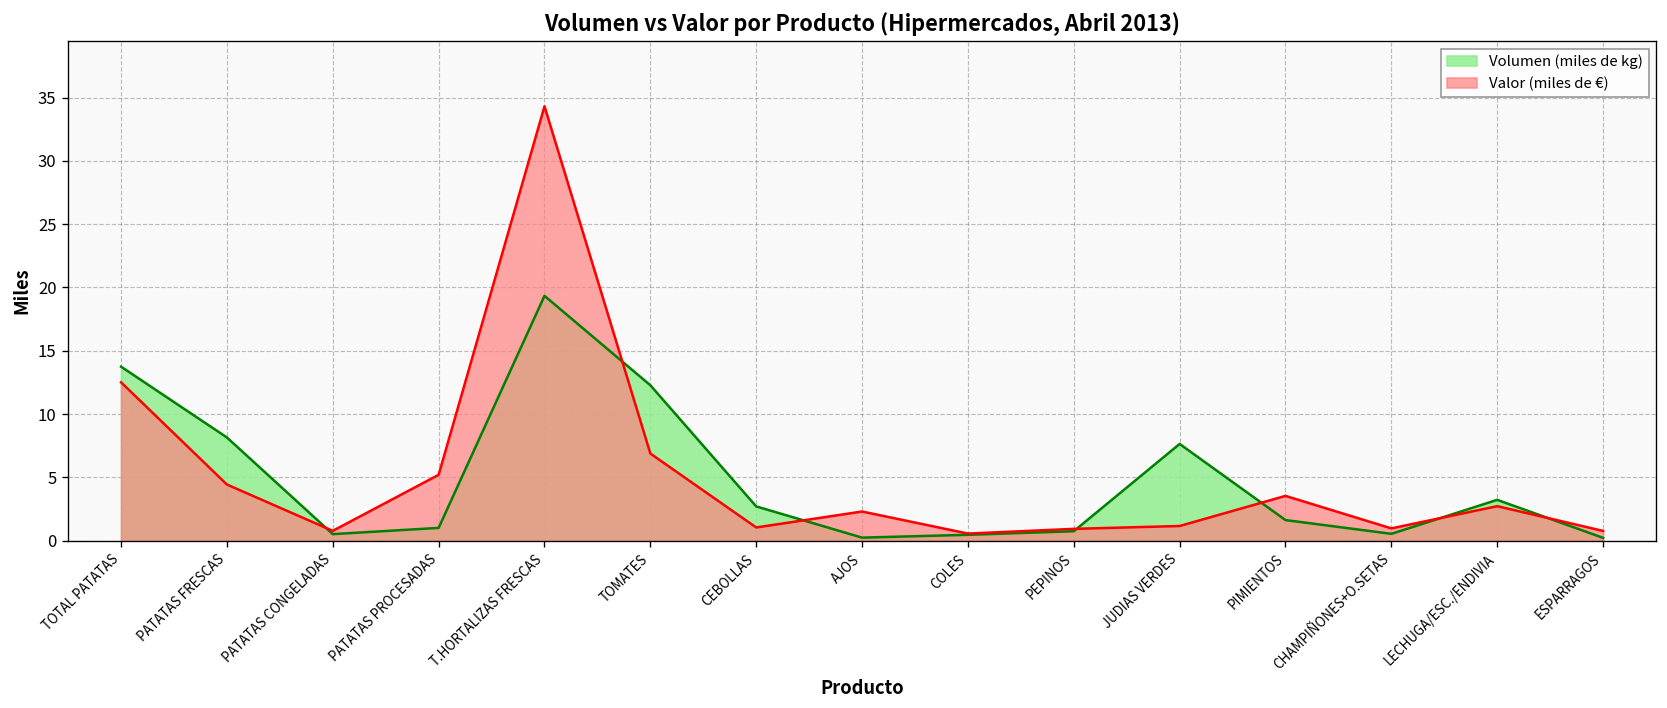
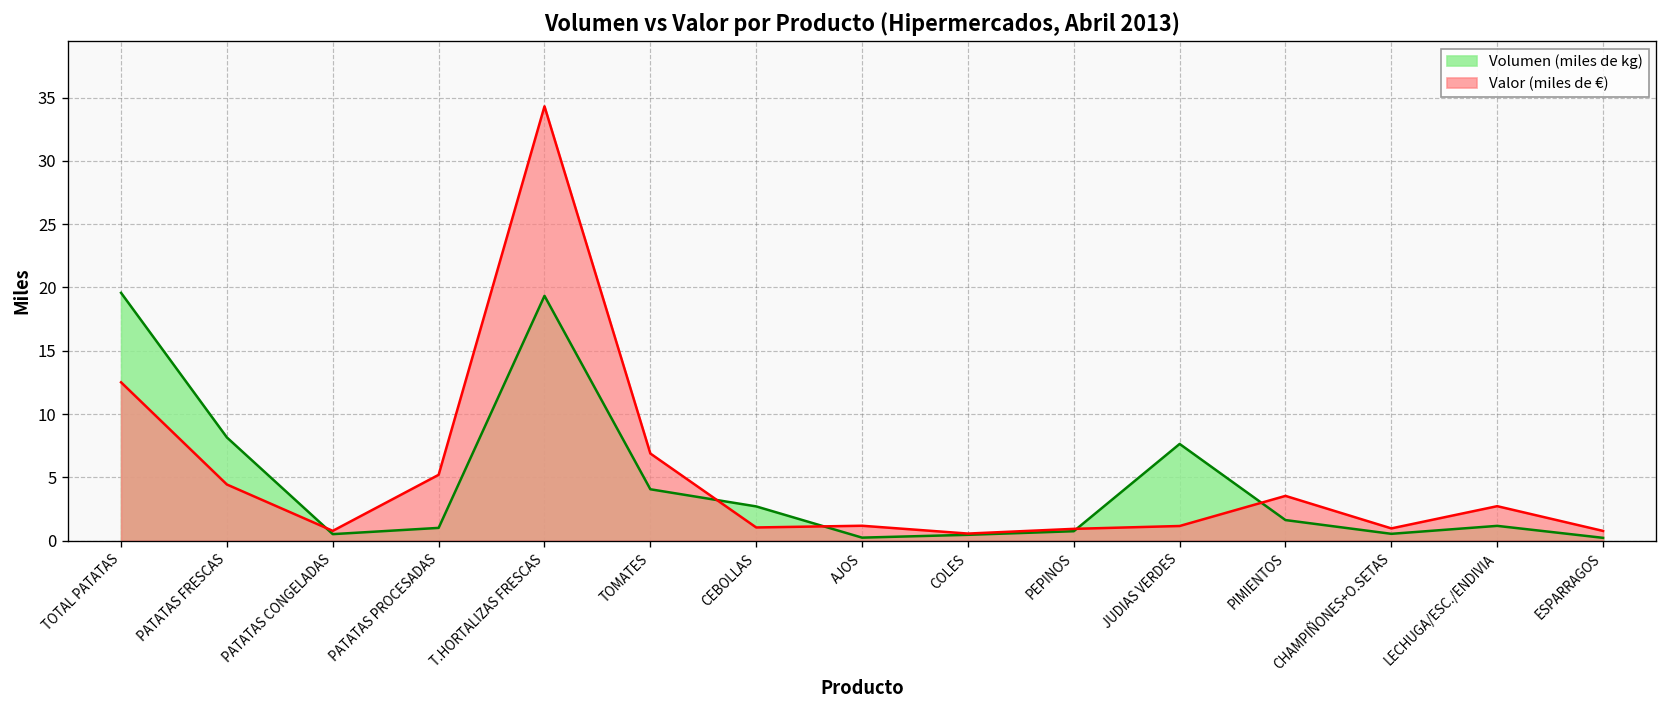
Volumen (miles de kg), TOTAL PATATAS: 13.7 -> 19.6
Volumen (miles de kg), TOMATES: 12.3 -> 4.1
Valor (miles de €), AJOS: 2.3 -> 1.2
Volumen (miles de kg), LECHUGA/ESC./ENDIVIA: 3.2 -> 1.2
